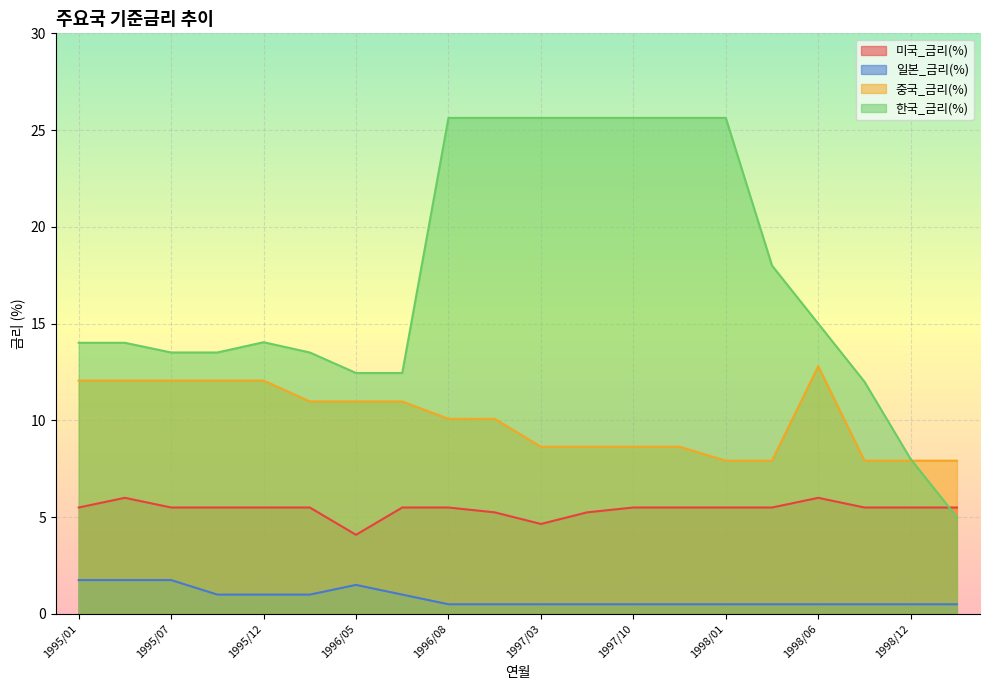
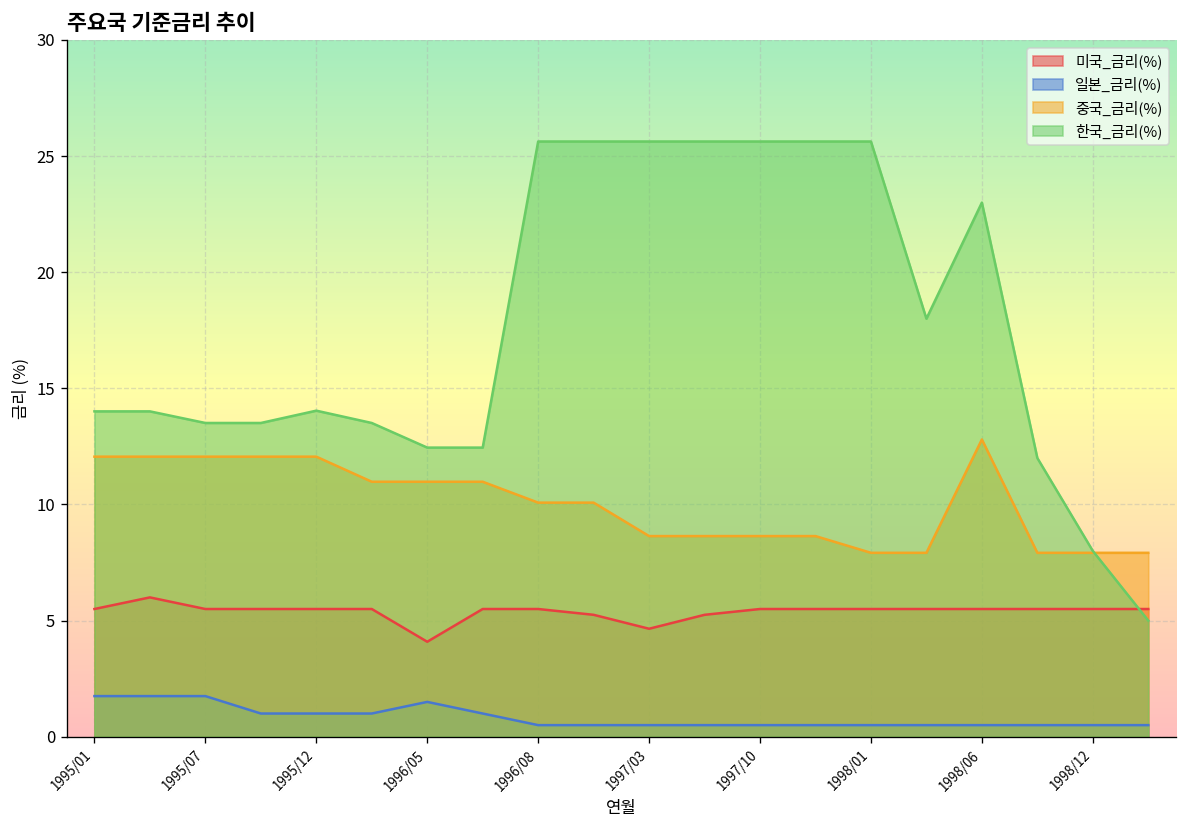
미국_금리(%), 1998/06: 6.0 -> 5.5
한국_금리(%), 1998/06: 15 -> 23
